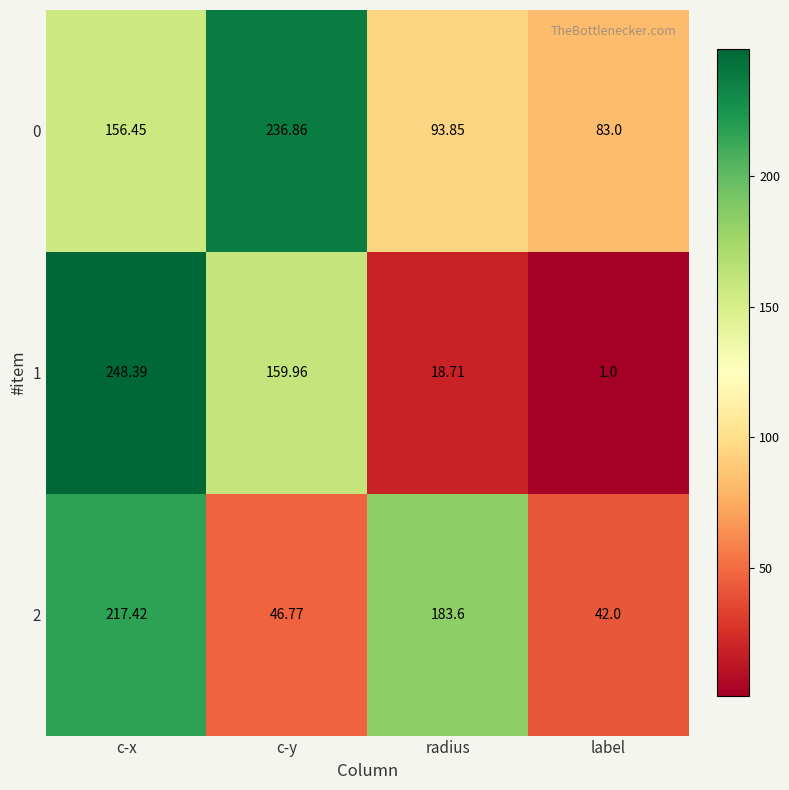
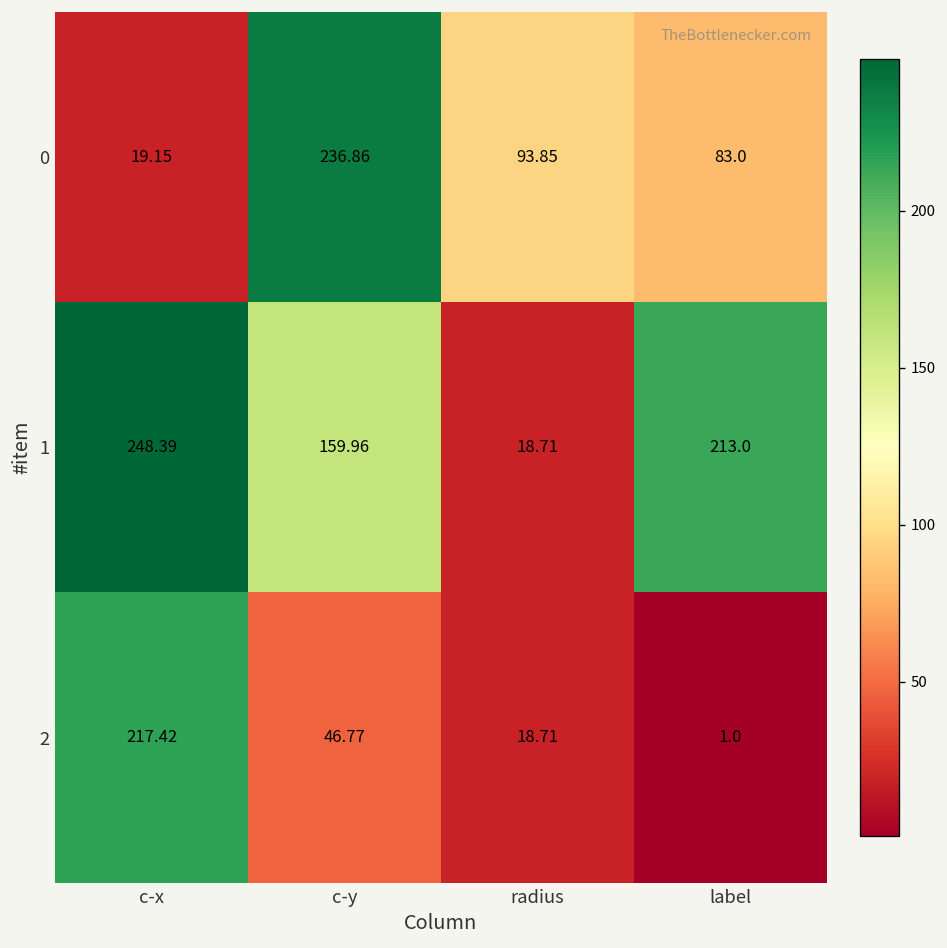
0, c-x: 156.45 -> 19.15
1, label: 1.0 -> 213.0
2, radius: 183.6 -> 18.71
2, label: 42.0 -> 1.0
